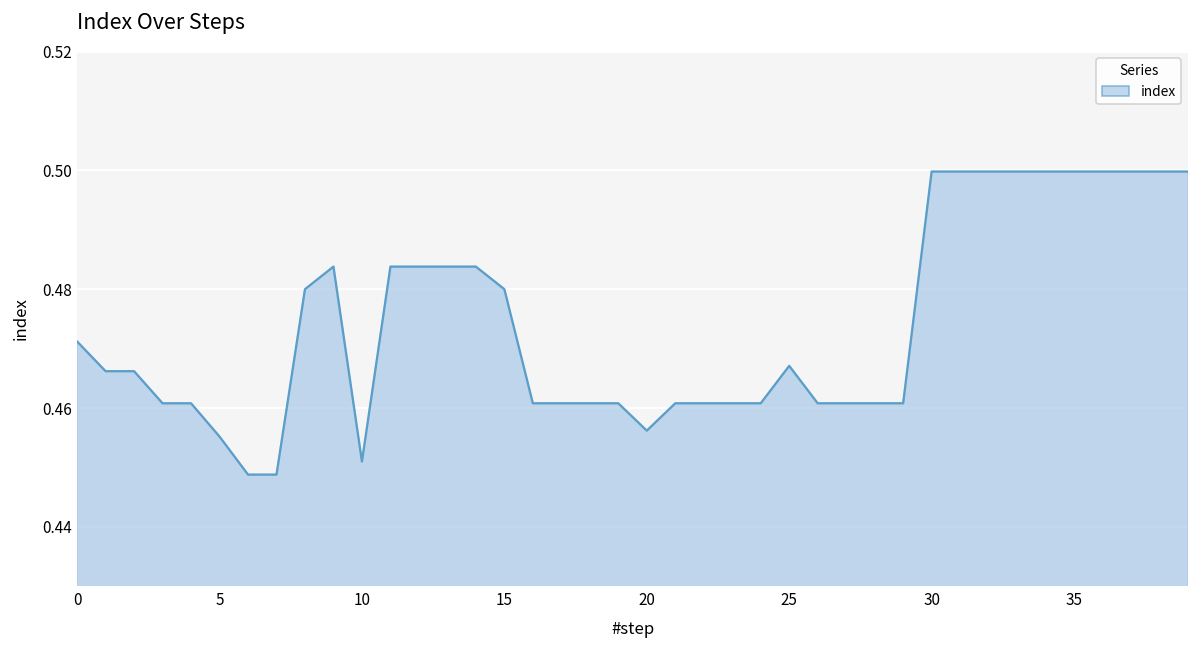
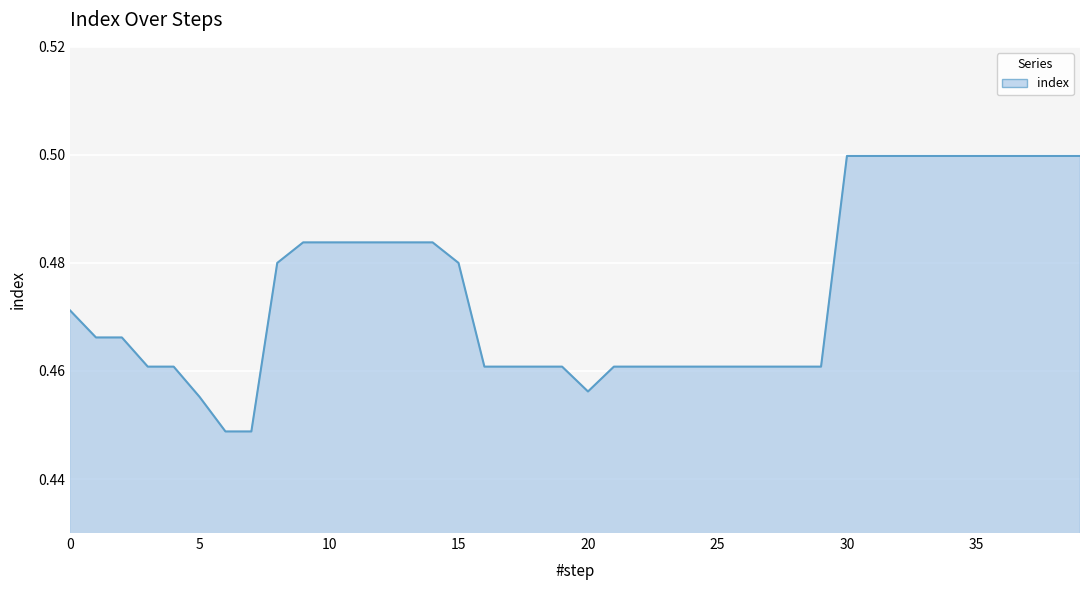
10: 0.451 -> 0.484
25: 0.467 -> 0.461
